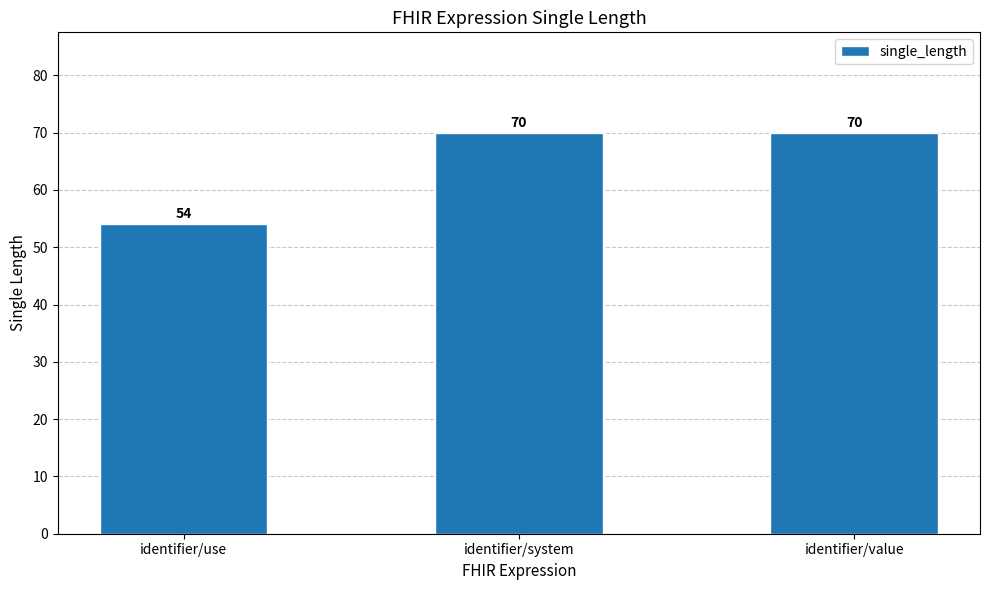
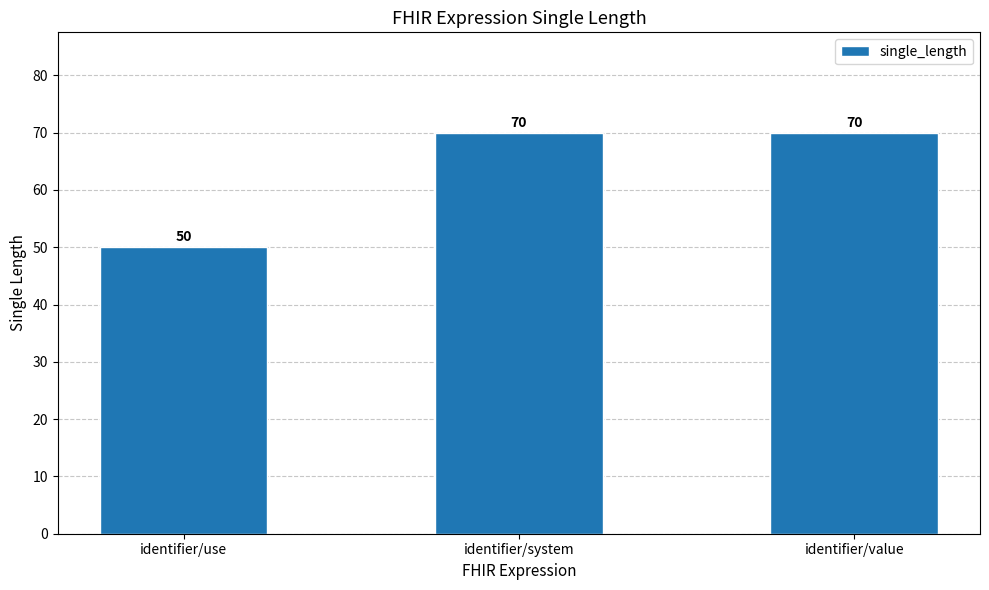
identifier/use: 54 -> 50
